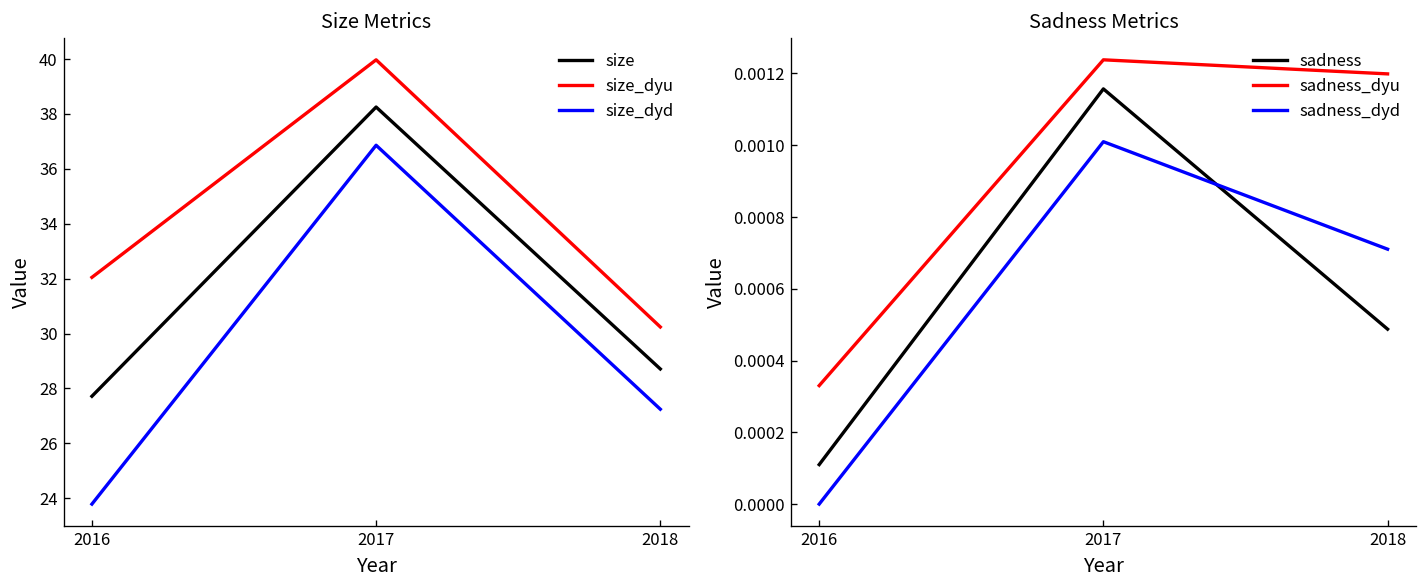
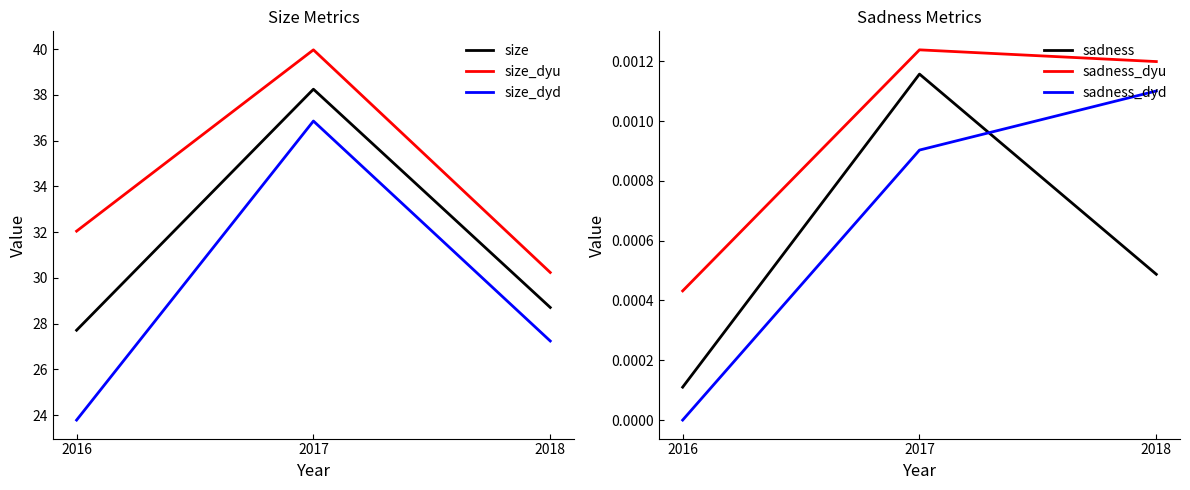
Sadness Metrics, sadness_dyu, 2016: 0.00033 -> 0.00043
Sadness Metrics, sadness_dyd, 2017: 0.00101 -> 0.00090
Sadness Metrics, sadness_dyd, 2018: 0.00071 -> 0.00110
